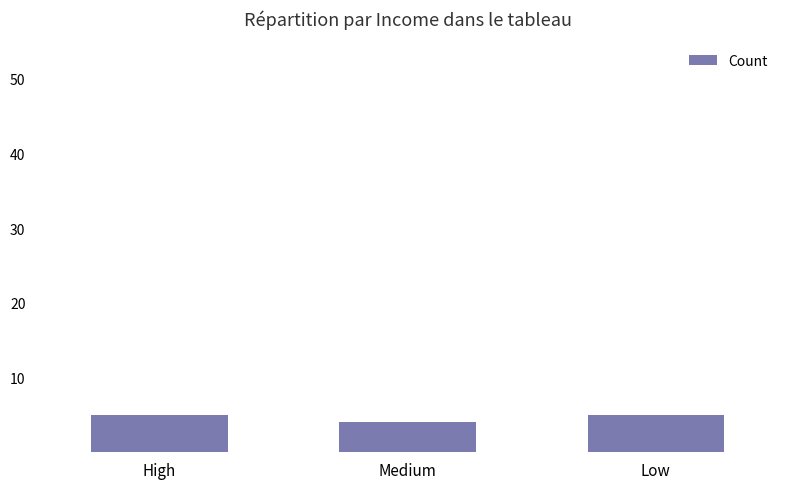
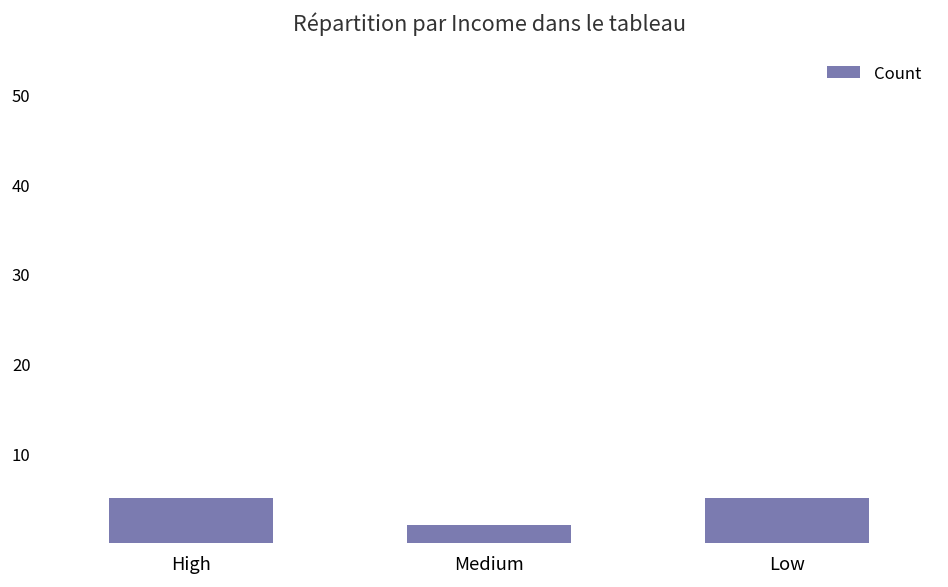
Medium: 4 -> 2
